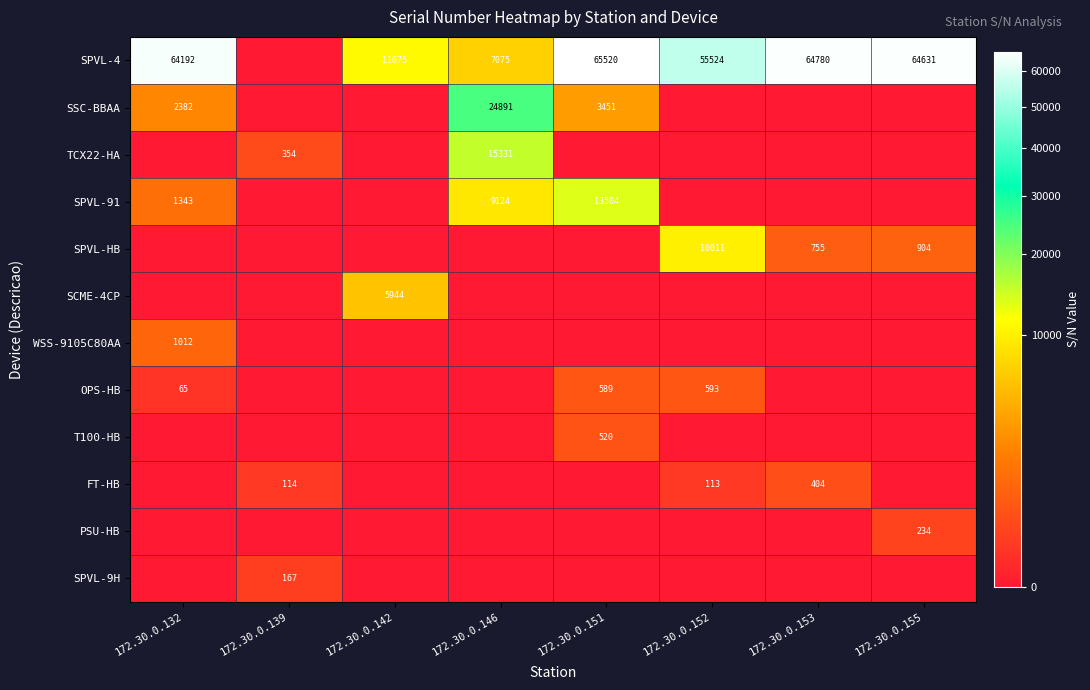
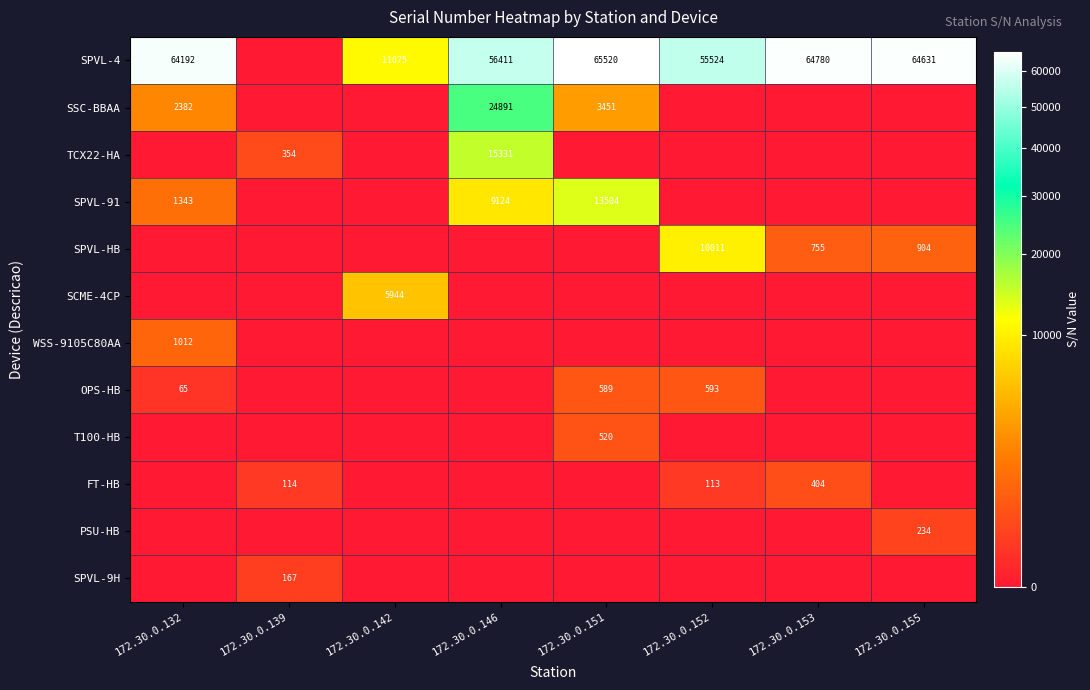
SPVL-4, 172.30.0.146: 7075 -> 56411
